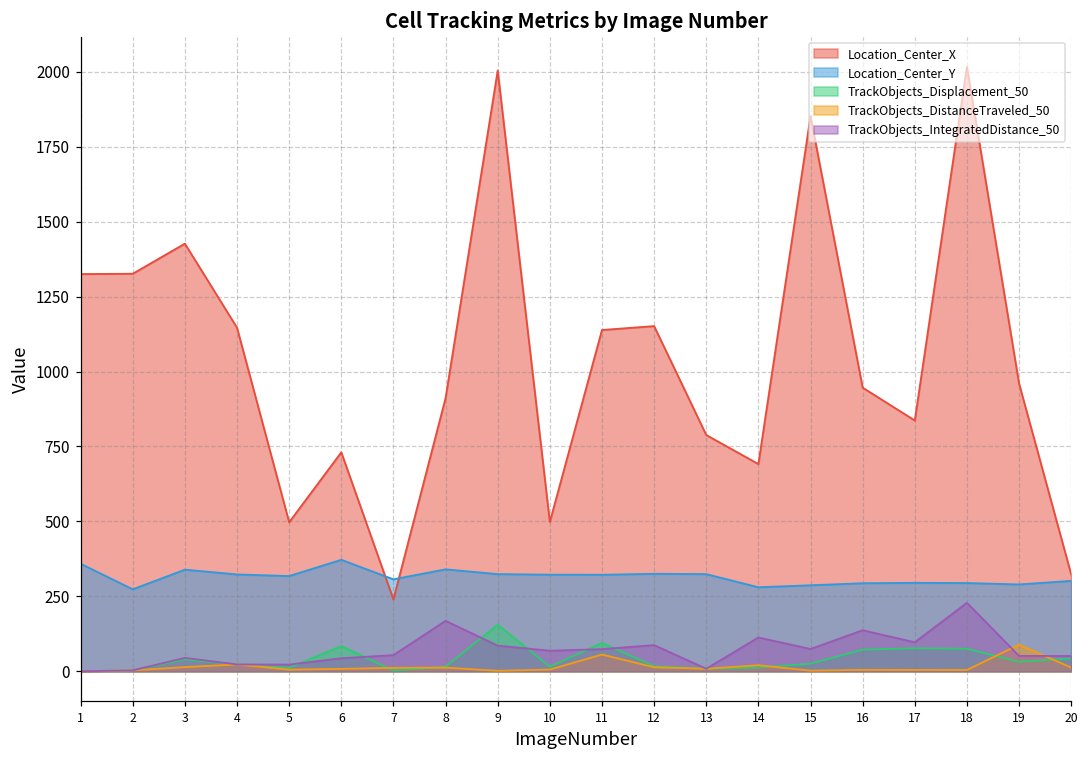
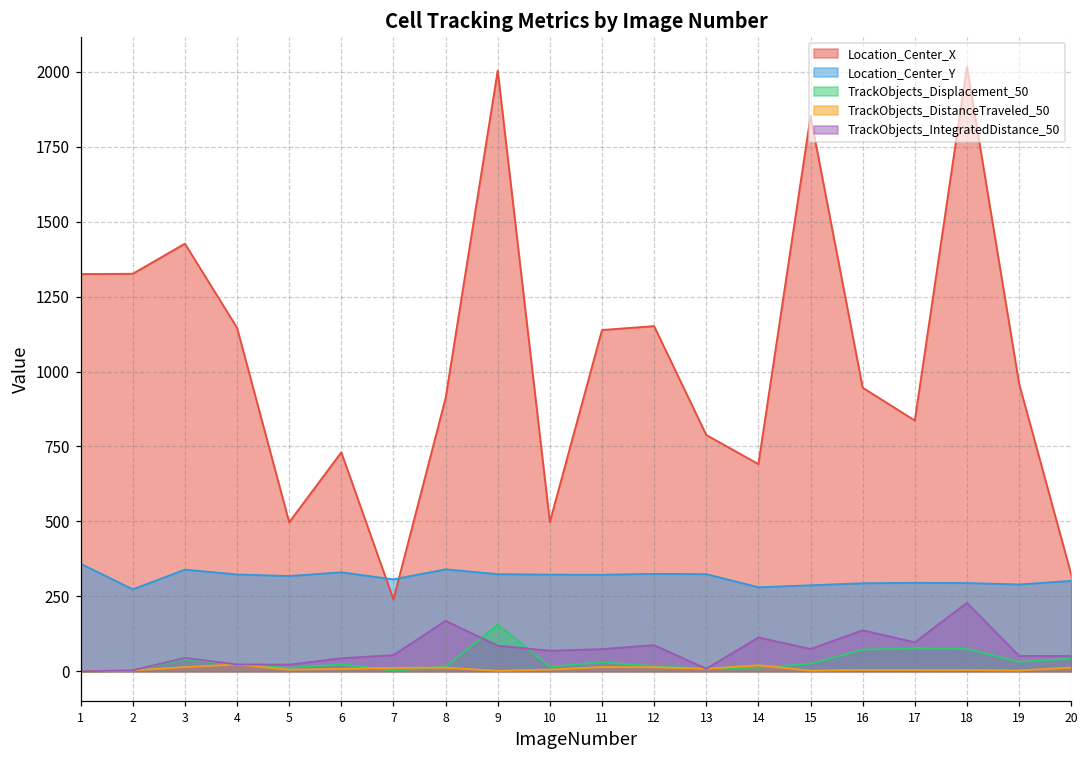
Location_Center_Y, 6: 370 -> 330
TrackObjects_Displacement_50, 6: 80 -> 20
TrackObjects_Displacement_50, 11: 90 -> 30
TrackObjects_DistanceTraveled_50, 11: 60 -> 10
TrackObjects_DistanceTraveled_50, 19: 90 -> 0
